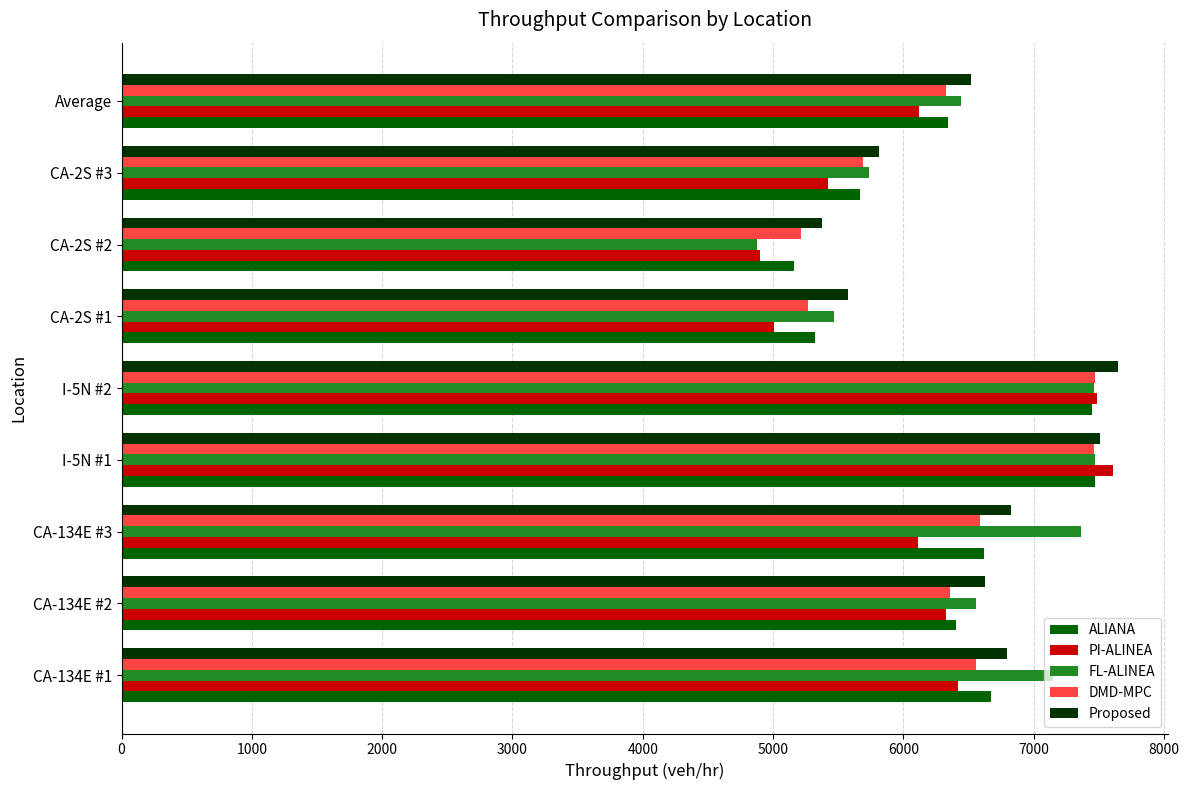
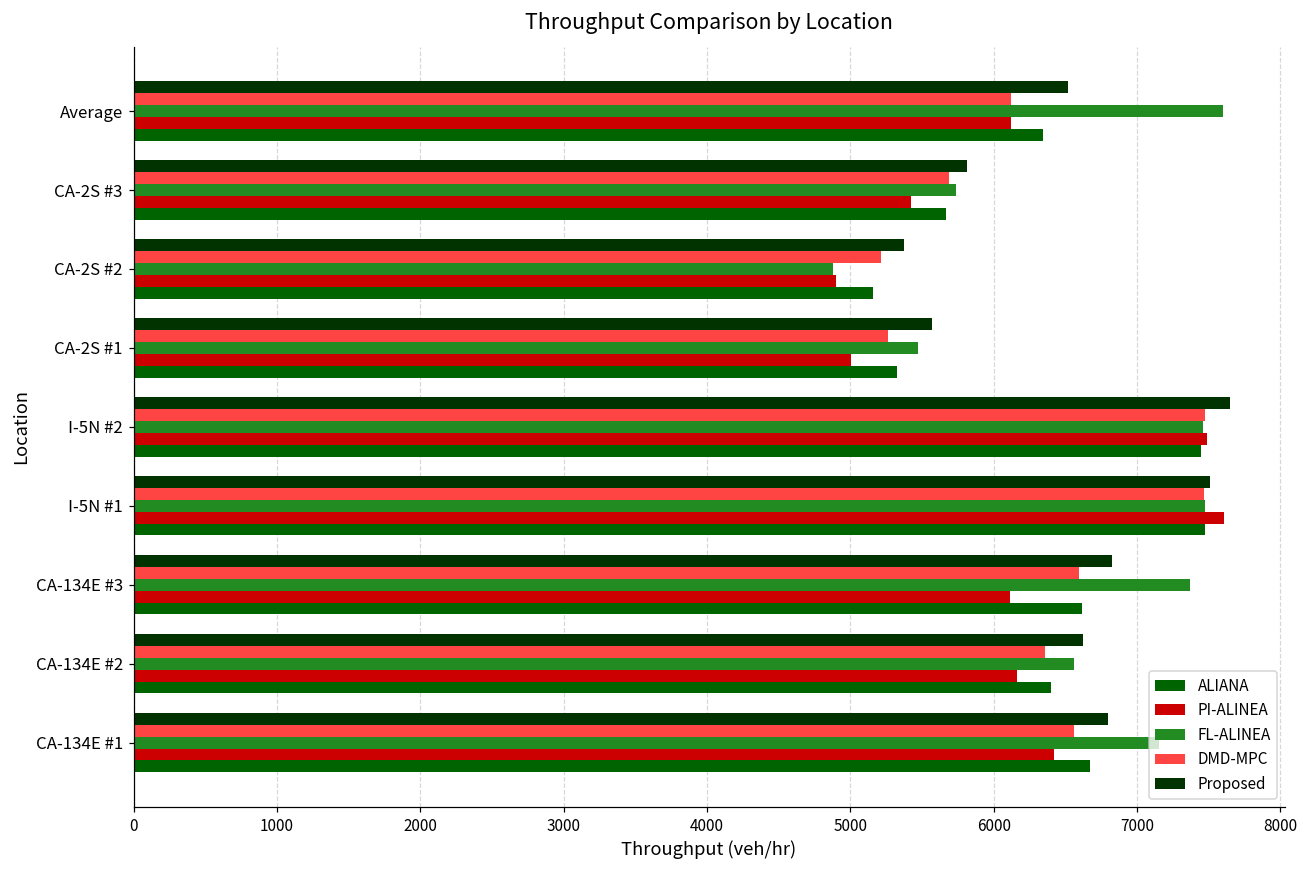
DMD-MPC, Average: 6330 -> 6120
FL-ALINEA, Average: 6440 -> 7600
PI-ALINEA, CA-134E #2: 6330 -> 6160
